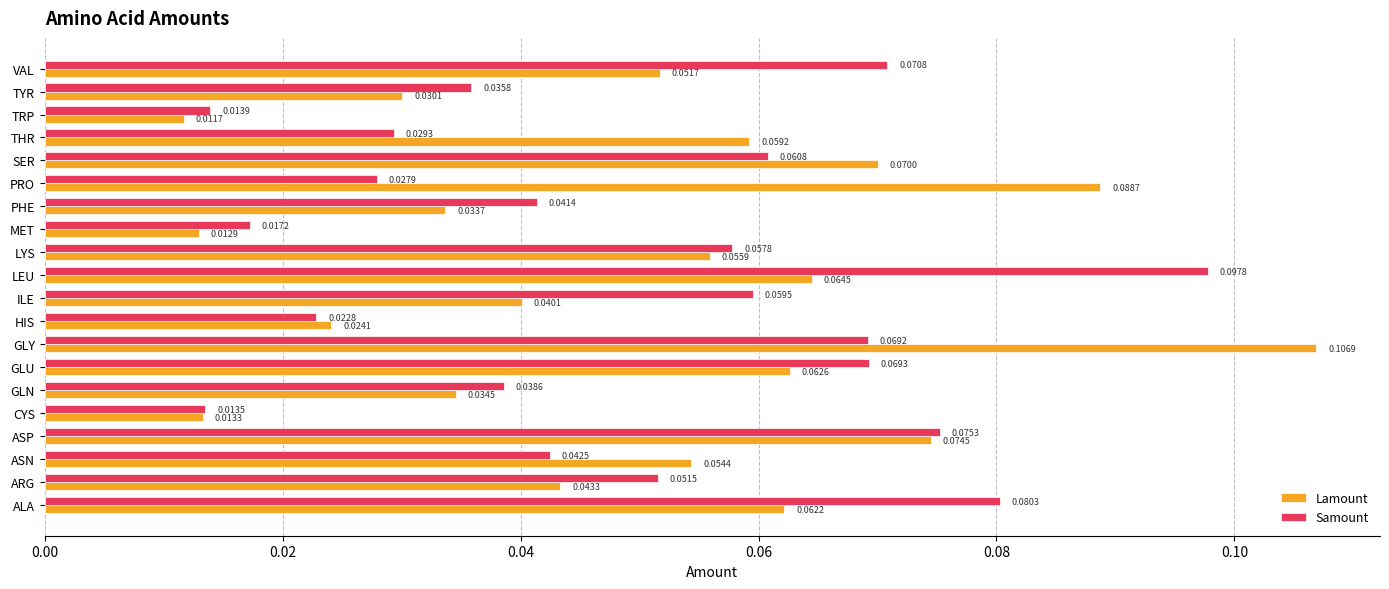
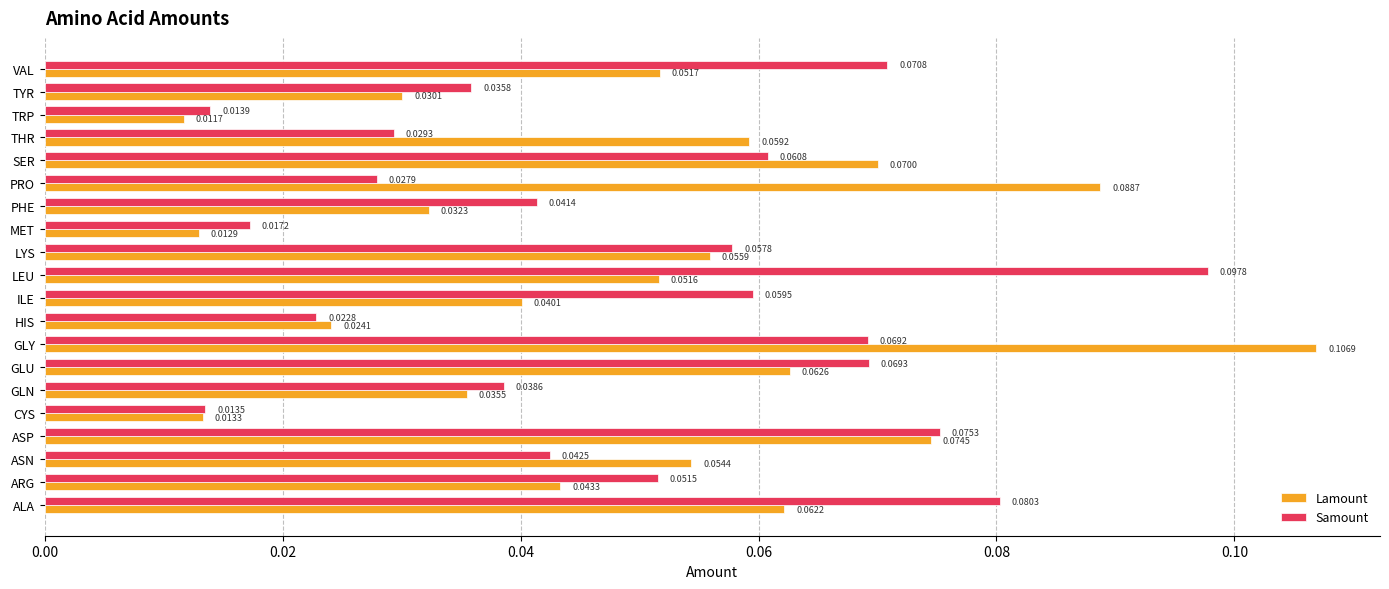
Lamount, PHE: 0.0337 -> 0.0323
Lamount, LEU: 0.0645 -> 0.0516
Lamount, GLN: 0.0345 -> 0.0355
